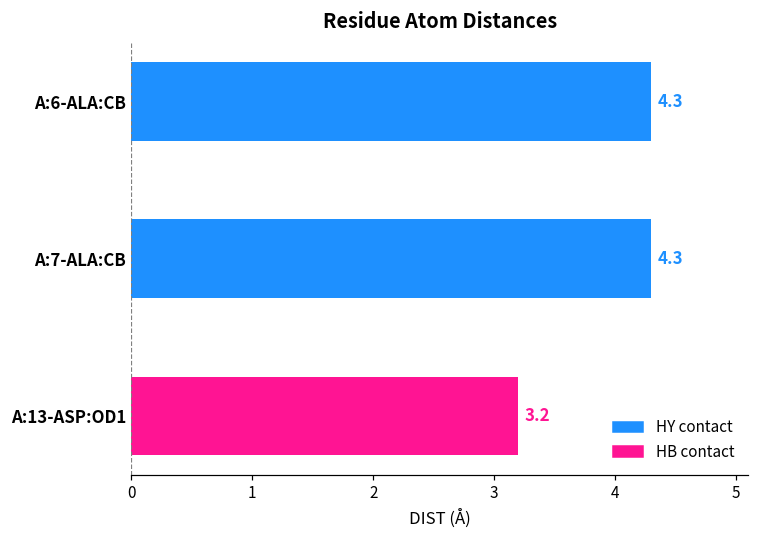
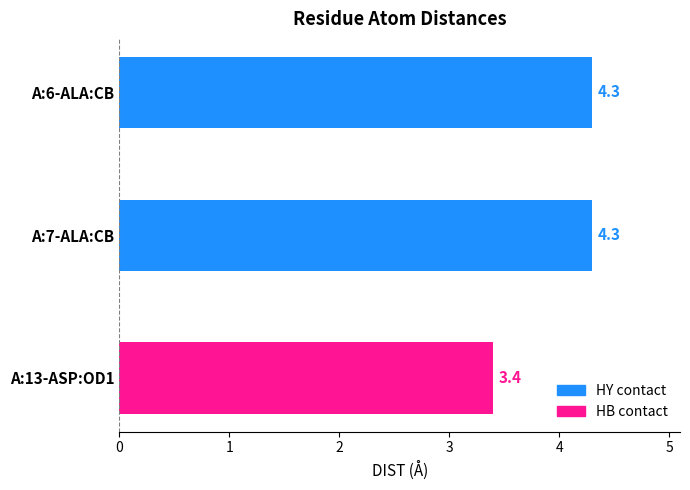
A:13-ASP:OD1: 3.2 -> 3.4
